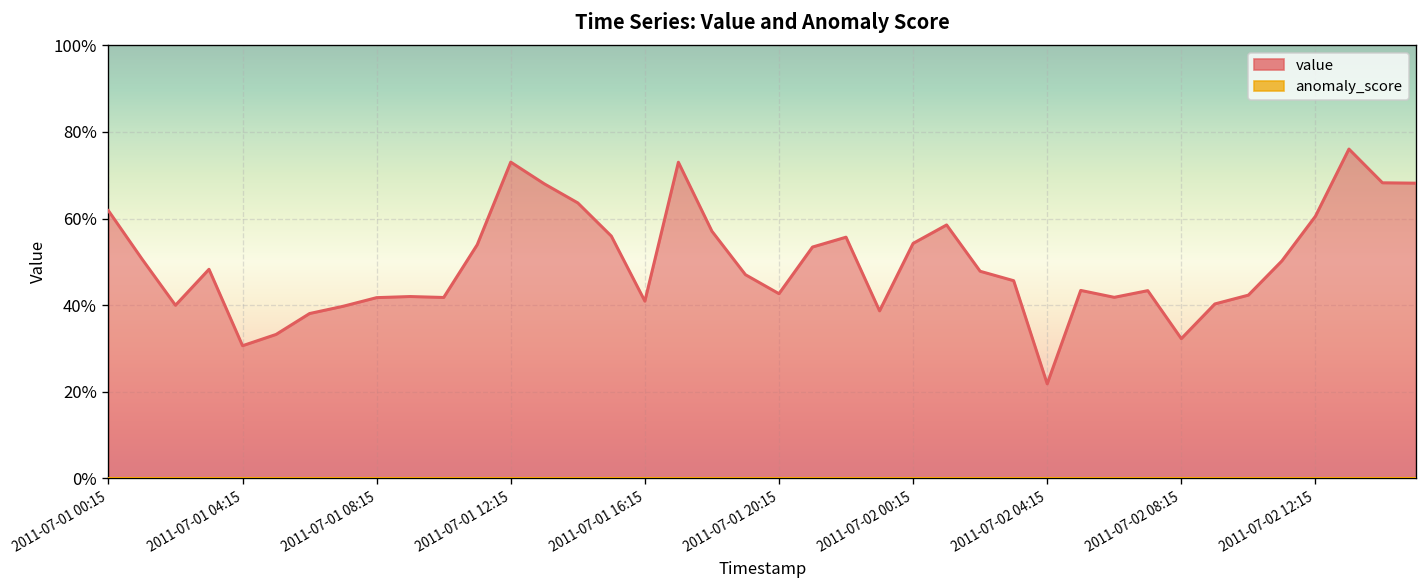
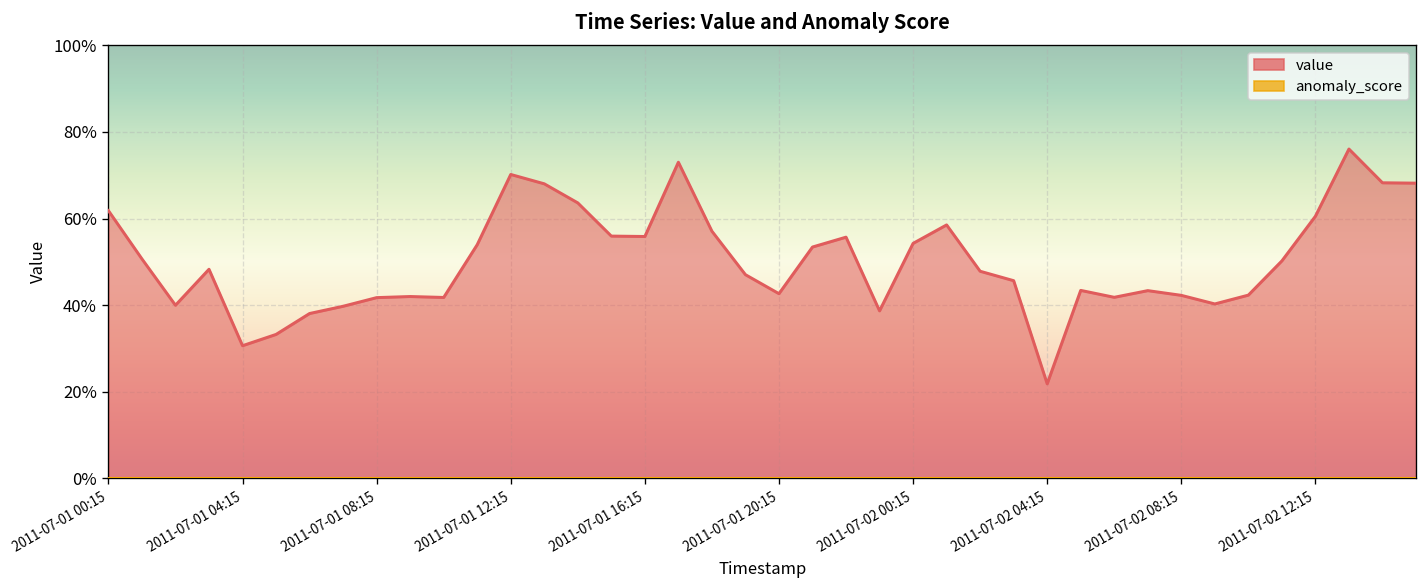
value, 2011-07-01 12:15: 73% -> 70%
value, 2011-07-01 16:15: 41% -> 56%
value, 2011-07-02 08:15: 32% -> 42%
